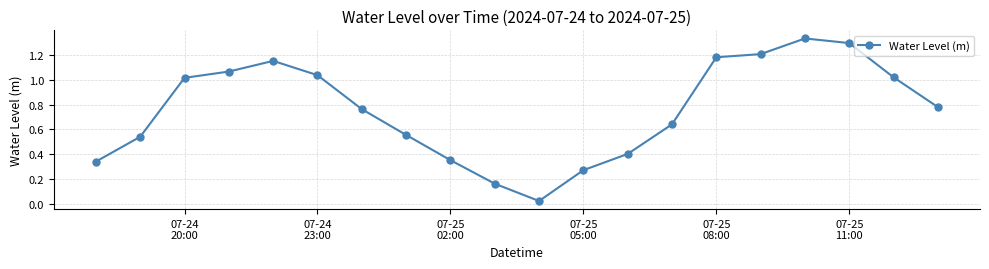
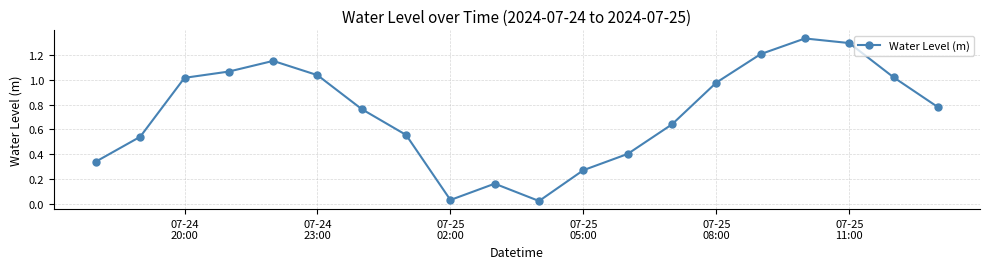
07-25 02:00: 0.35 -> 0.03
07-25 08:00: 1.18 -> 0.98
